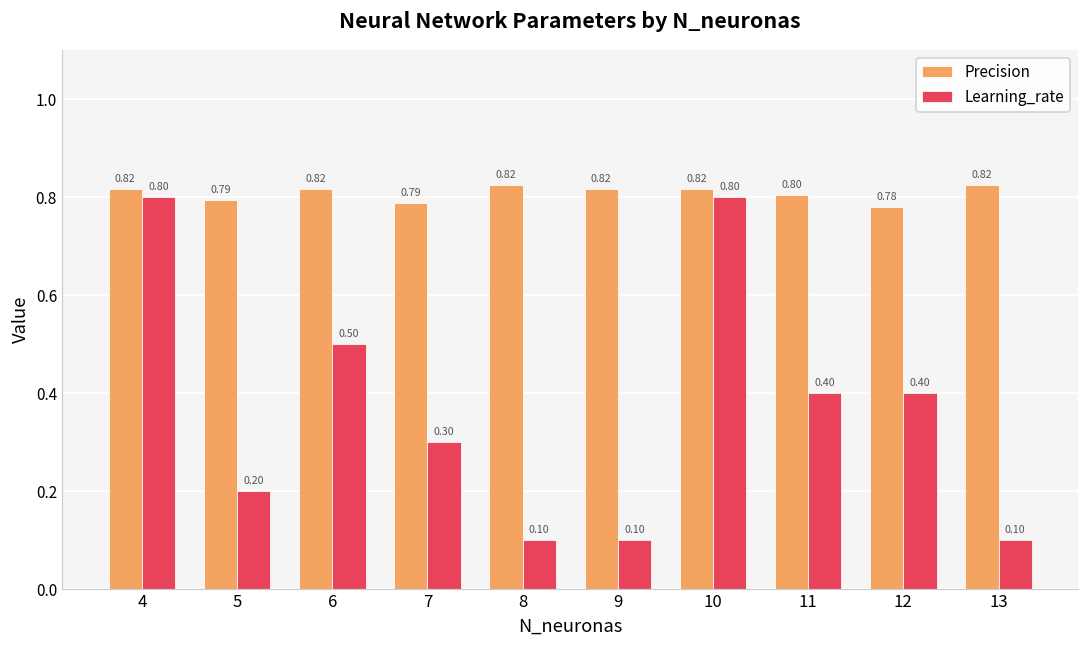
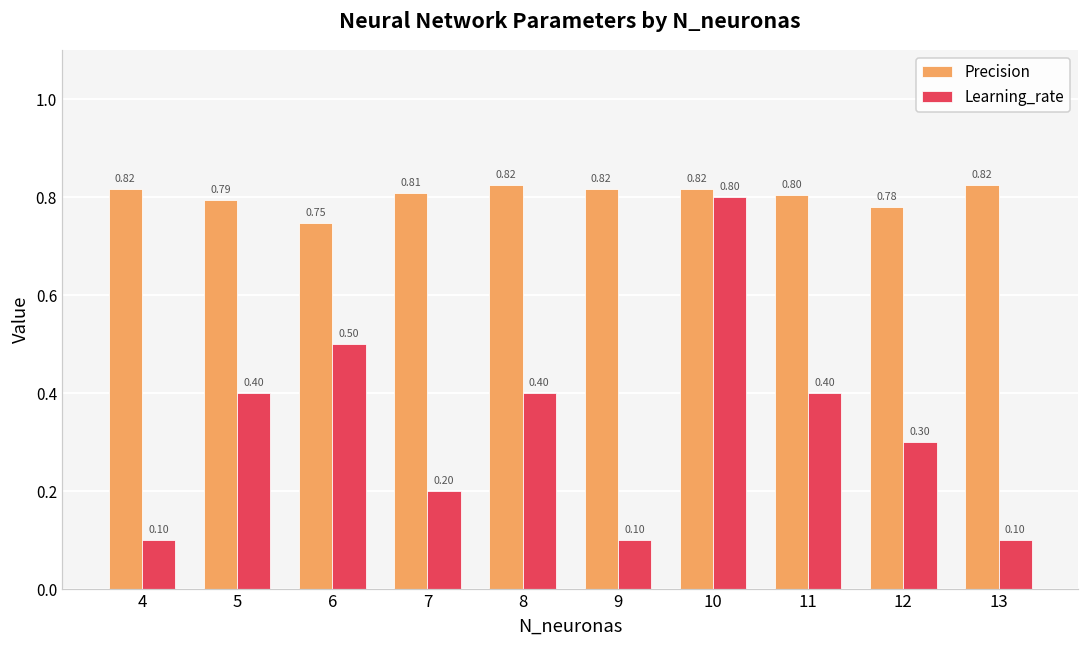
Learning_rate, 4: 0.80 -> 0.10
Learning_rate, 5: 0.20 -> 0.40
Precision, 6: 0.82 -> 0.75
Precision, 7: 0.79 -> 0.81
Learning_rate, 7: 0.30 -> 0.20
Learning_rate, 8: 0.10 -> 0.40
Learning_rate, 12: 0.40 -> 0.30
